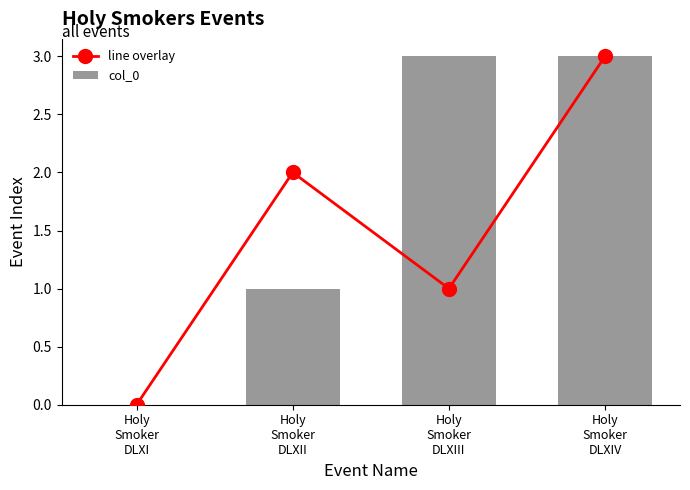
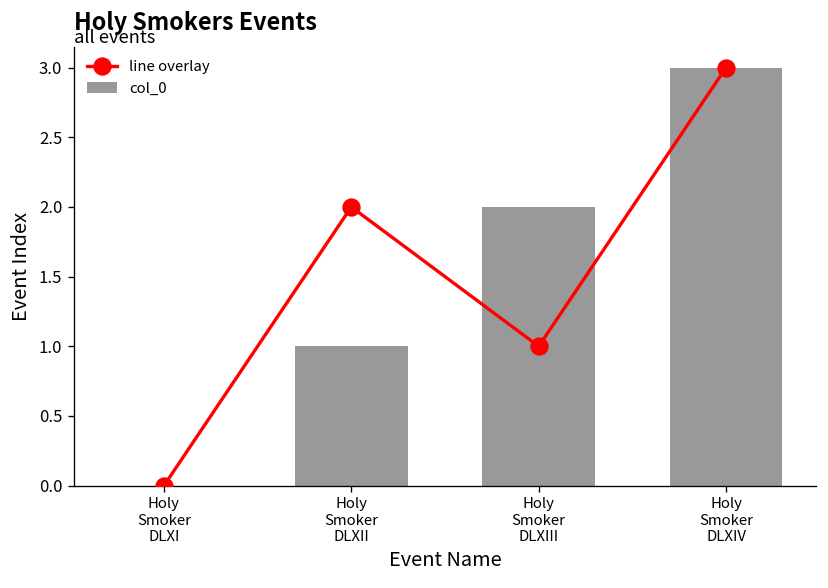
col_0, Holy Smoker DLXIII: 3 -> 2
